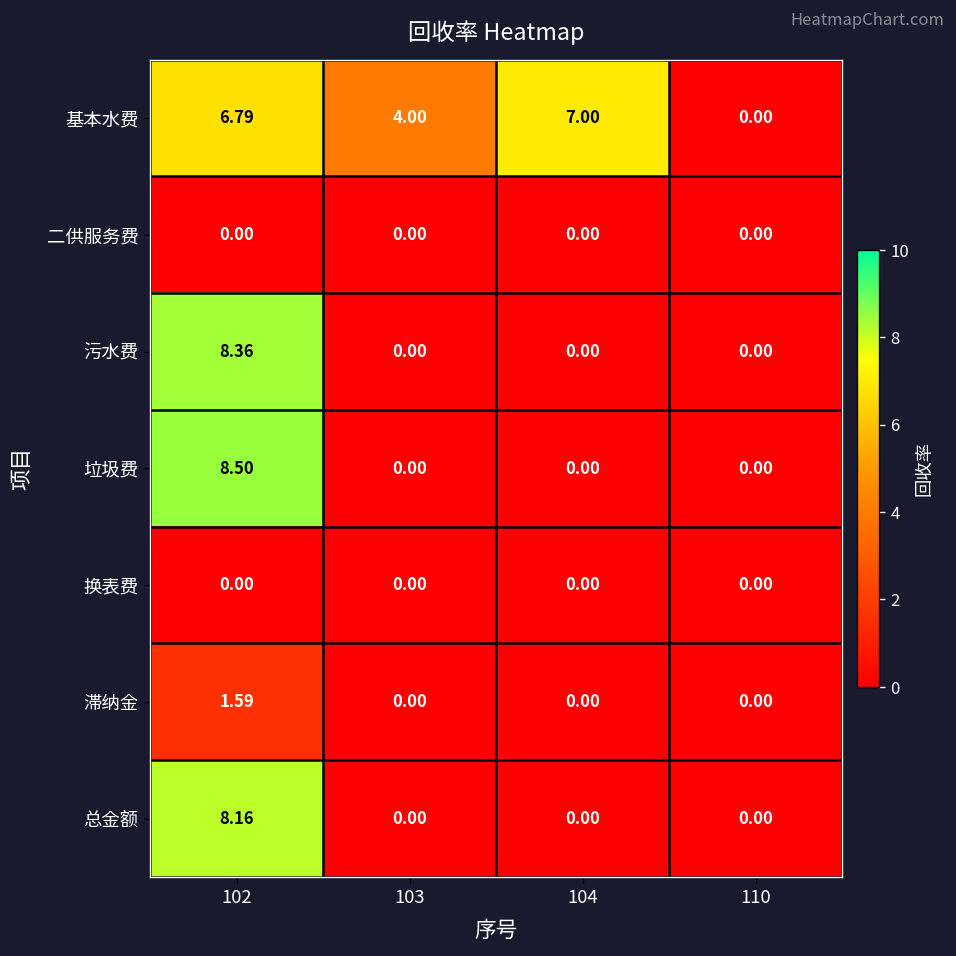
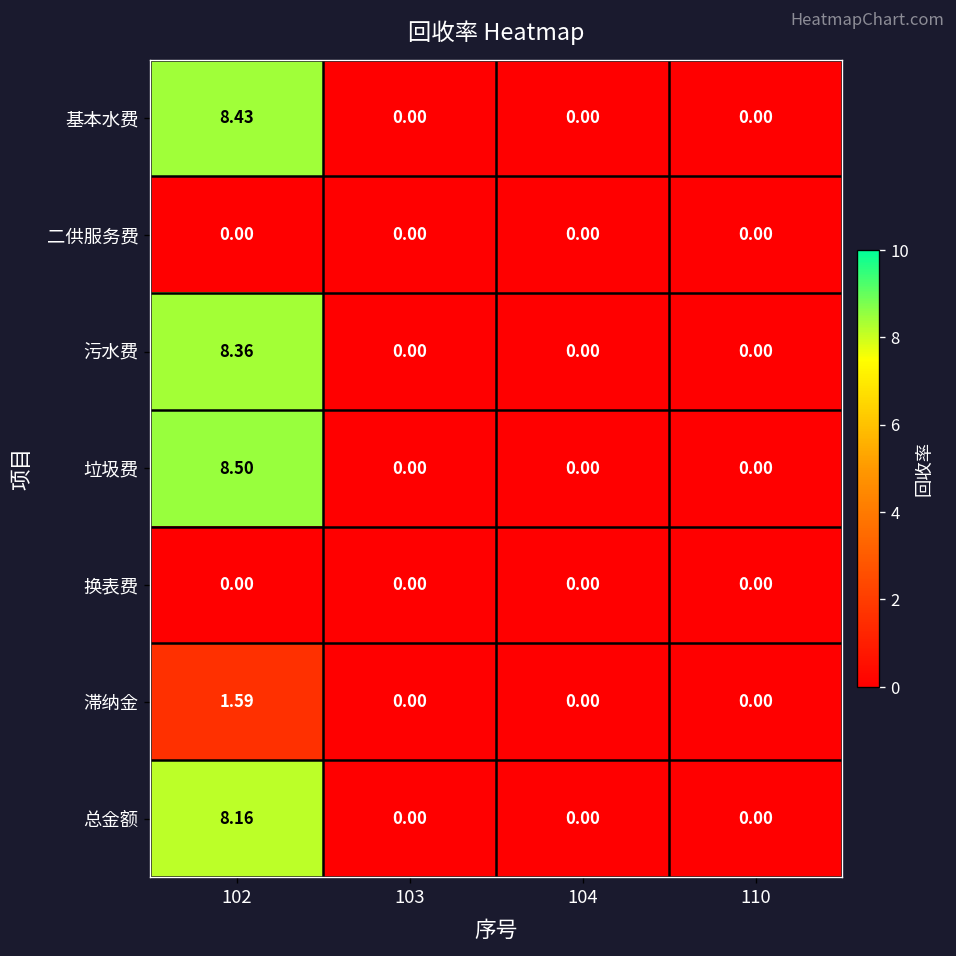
基本水费, 102: 6.79 -> 8.43
基本水费, 103: 4.00 -> 0.00
基本水费, 104: 7.00 -> 0.00
